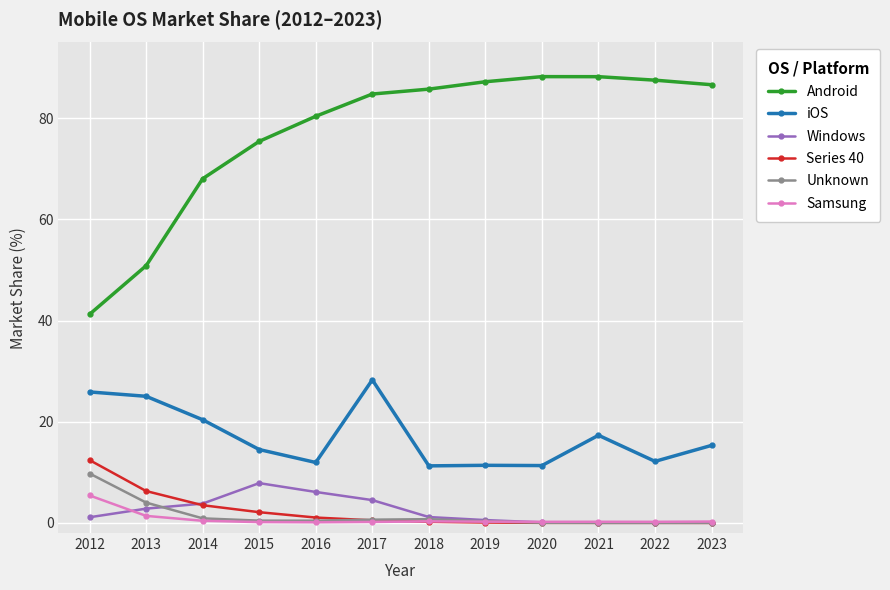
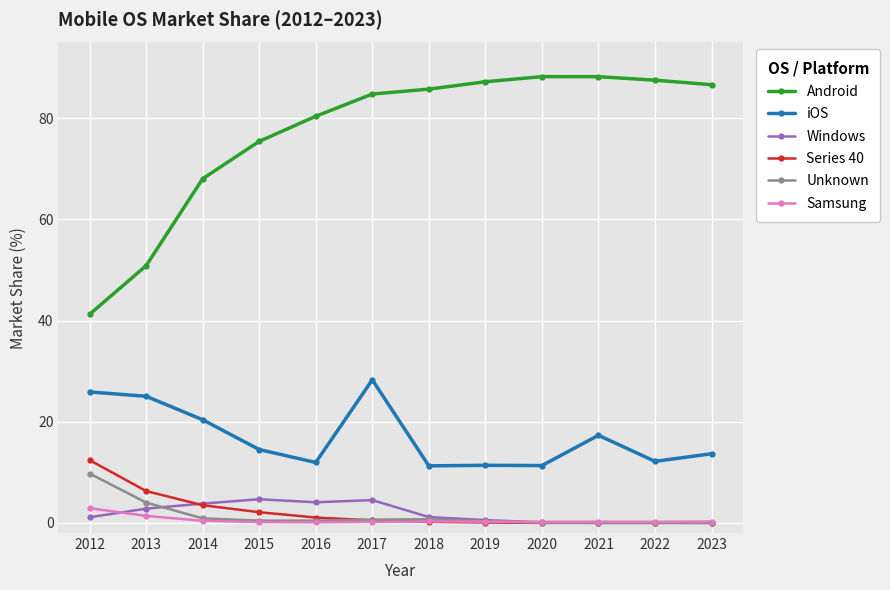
Samsung, 2012: 5 -> 3
Windows, 2015: 8 -> 5
Windows, 2016: 6 -> 4
iOS, 2023: 15 -> 14
